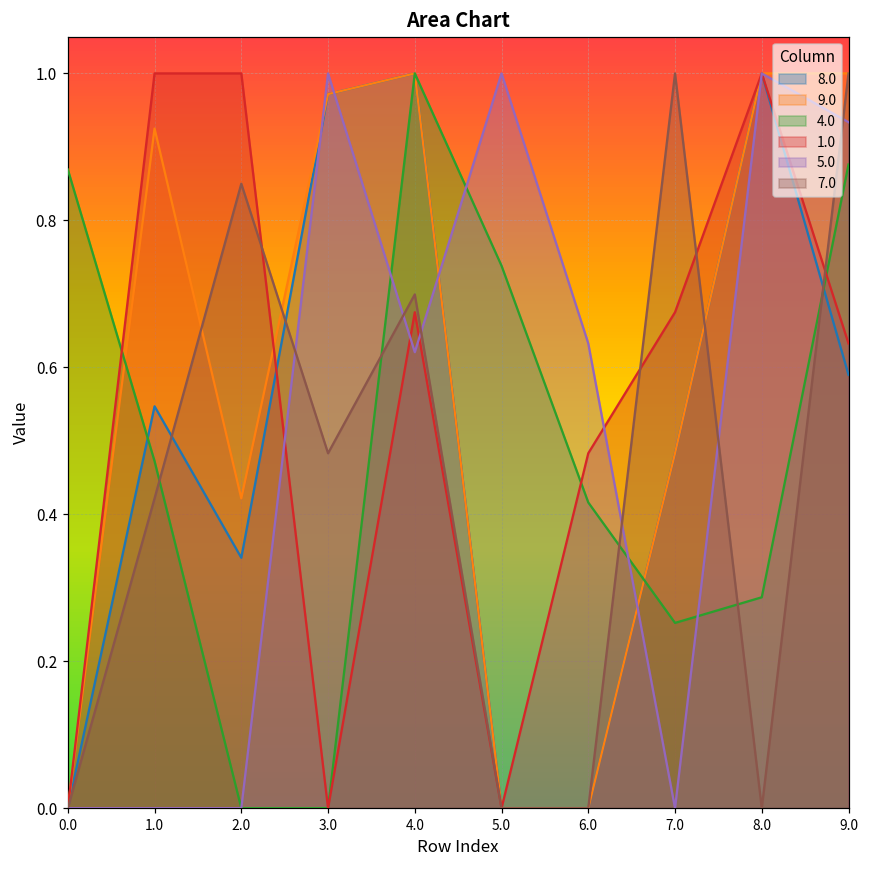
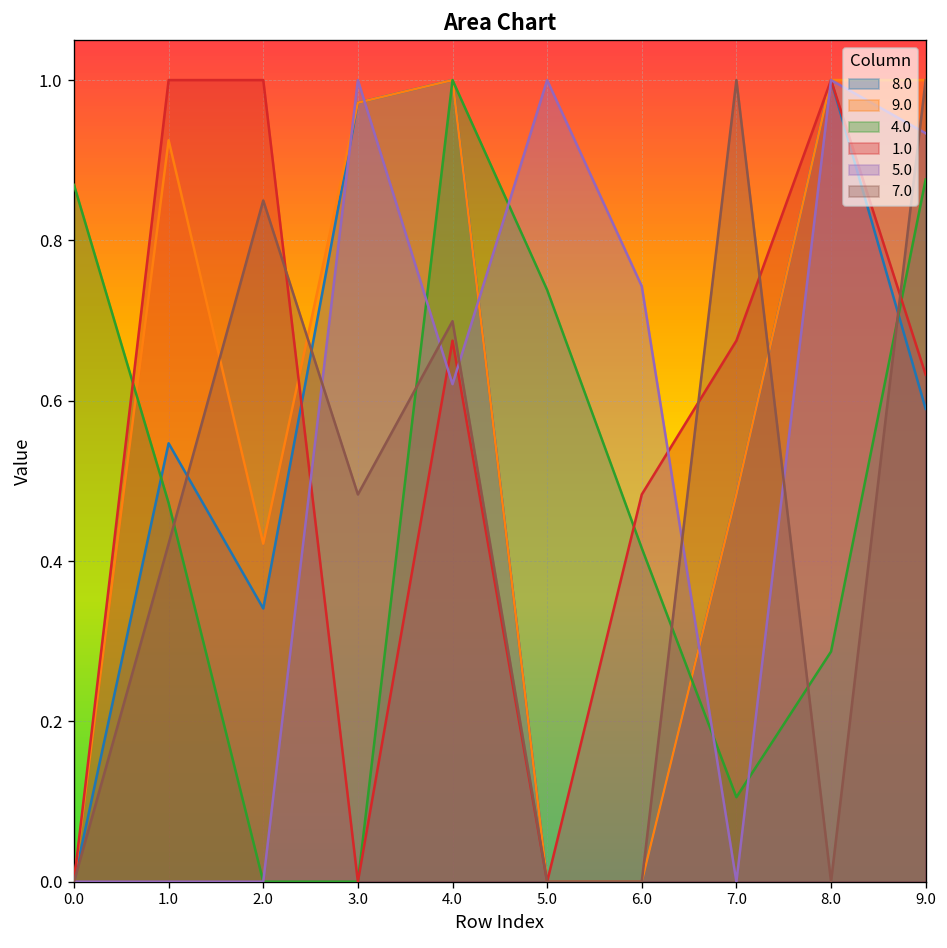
5.0, 6.0: 0.63 -> 0.74
4.0, 7.0: 0.25 -> 0.11
